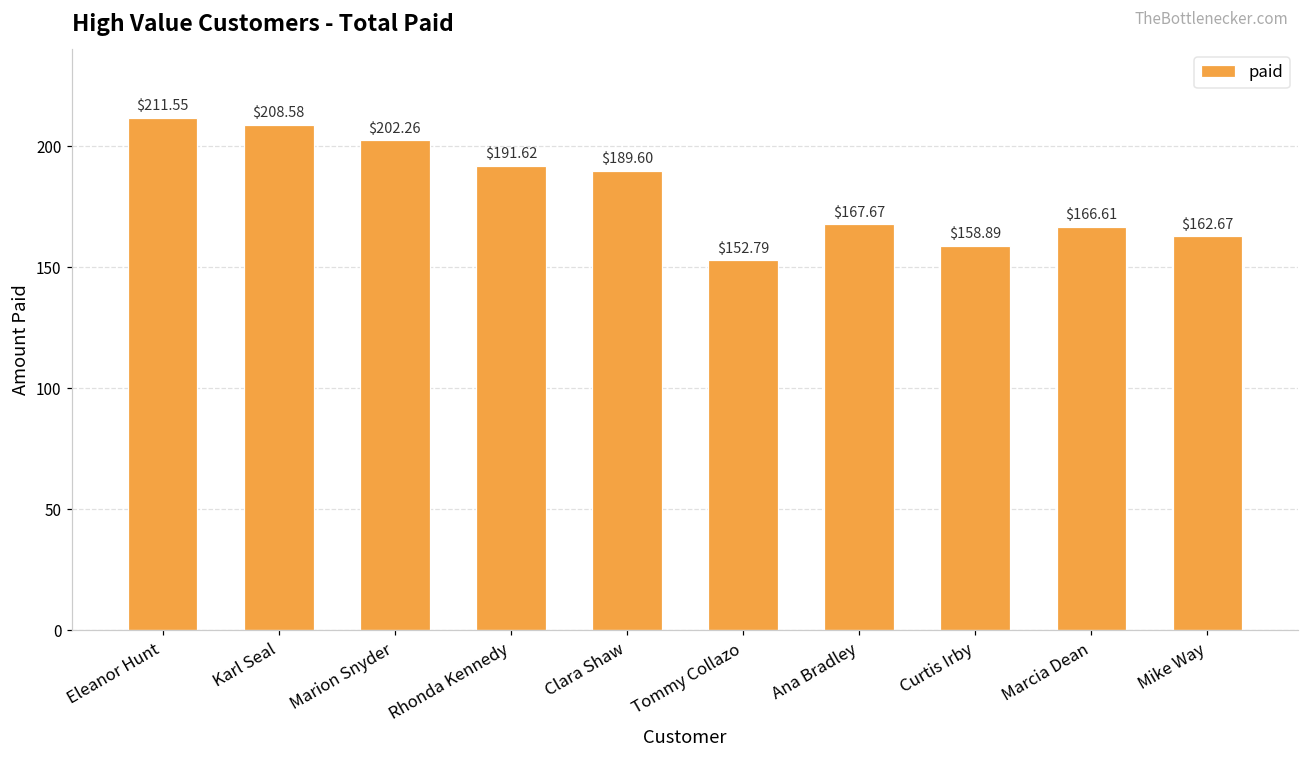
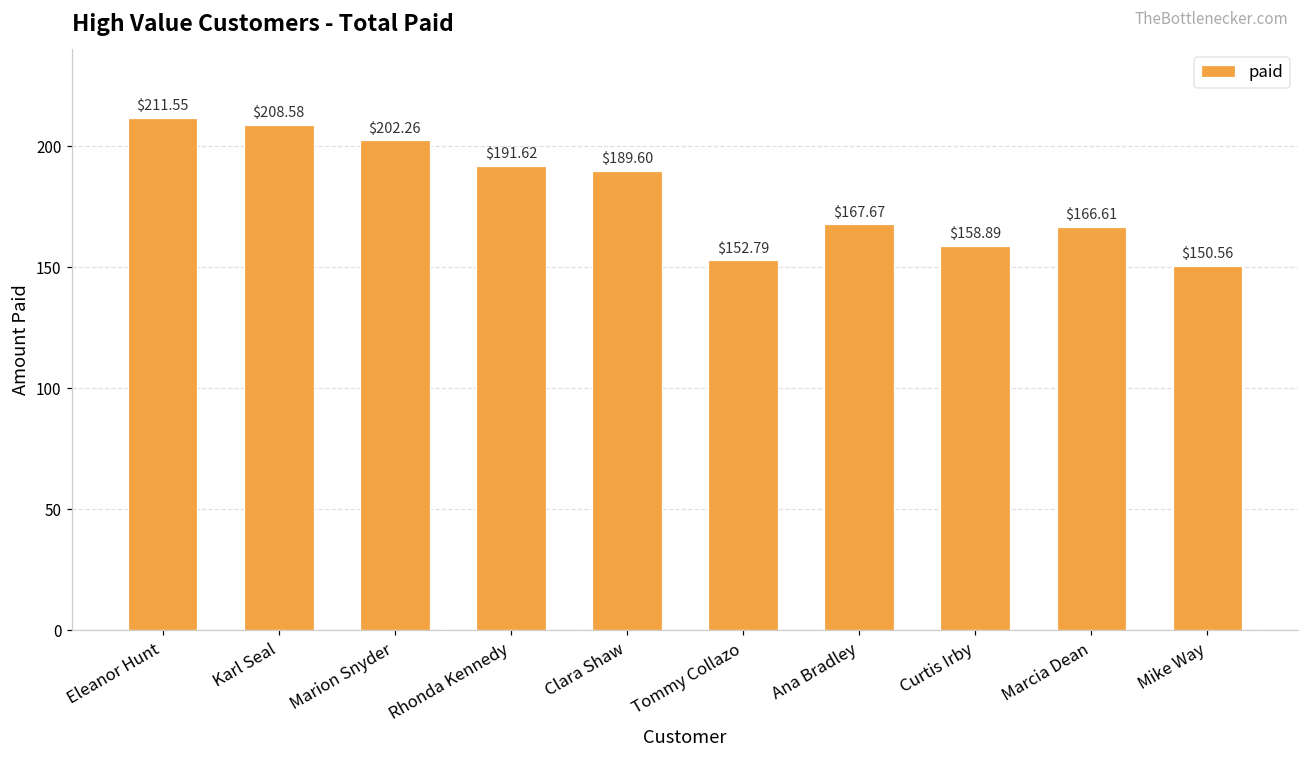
Mike Way: $162.67 -> $150.56
